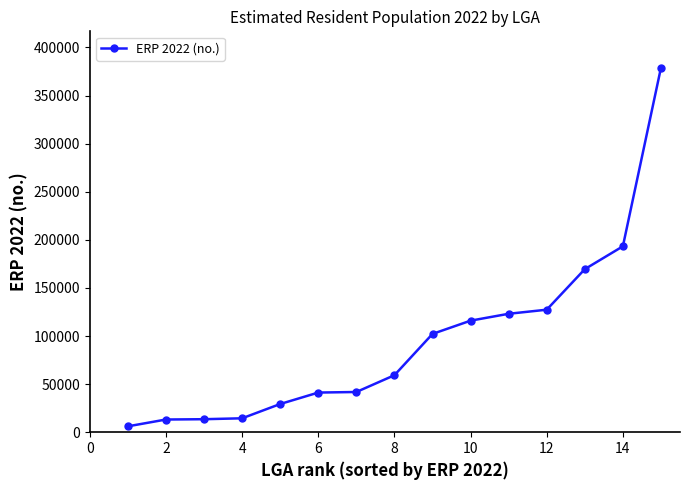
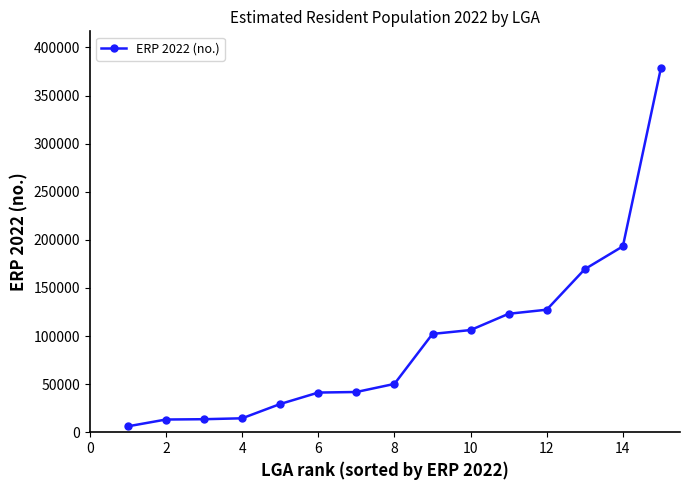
8: 60000 -> 50000
10: 120000 -> 110000
